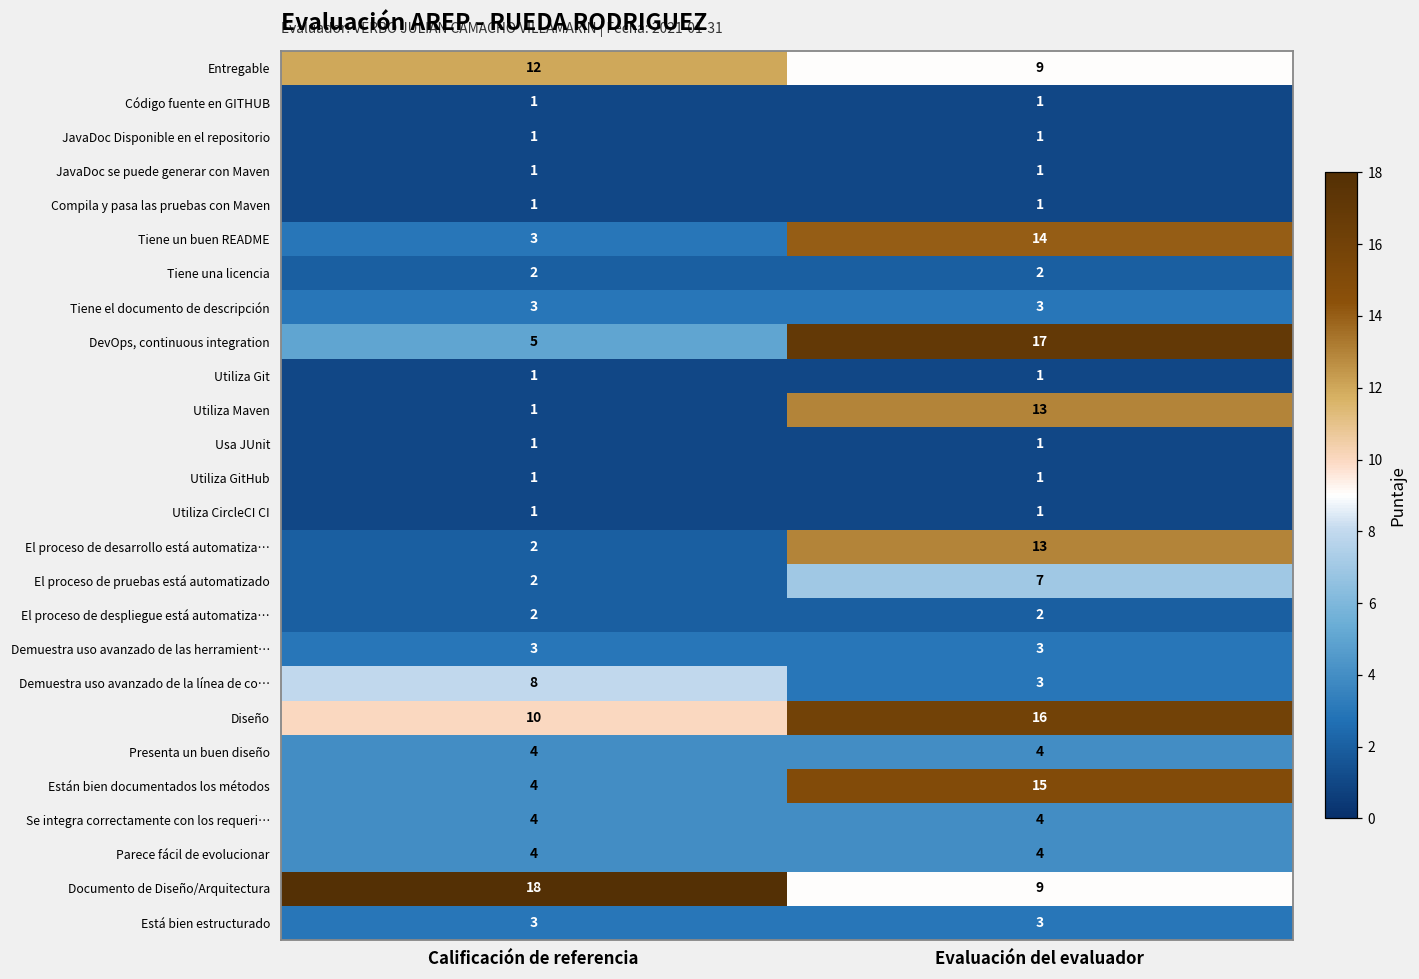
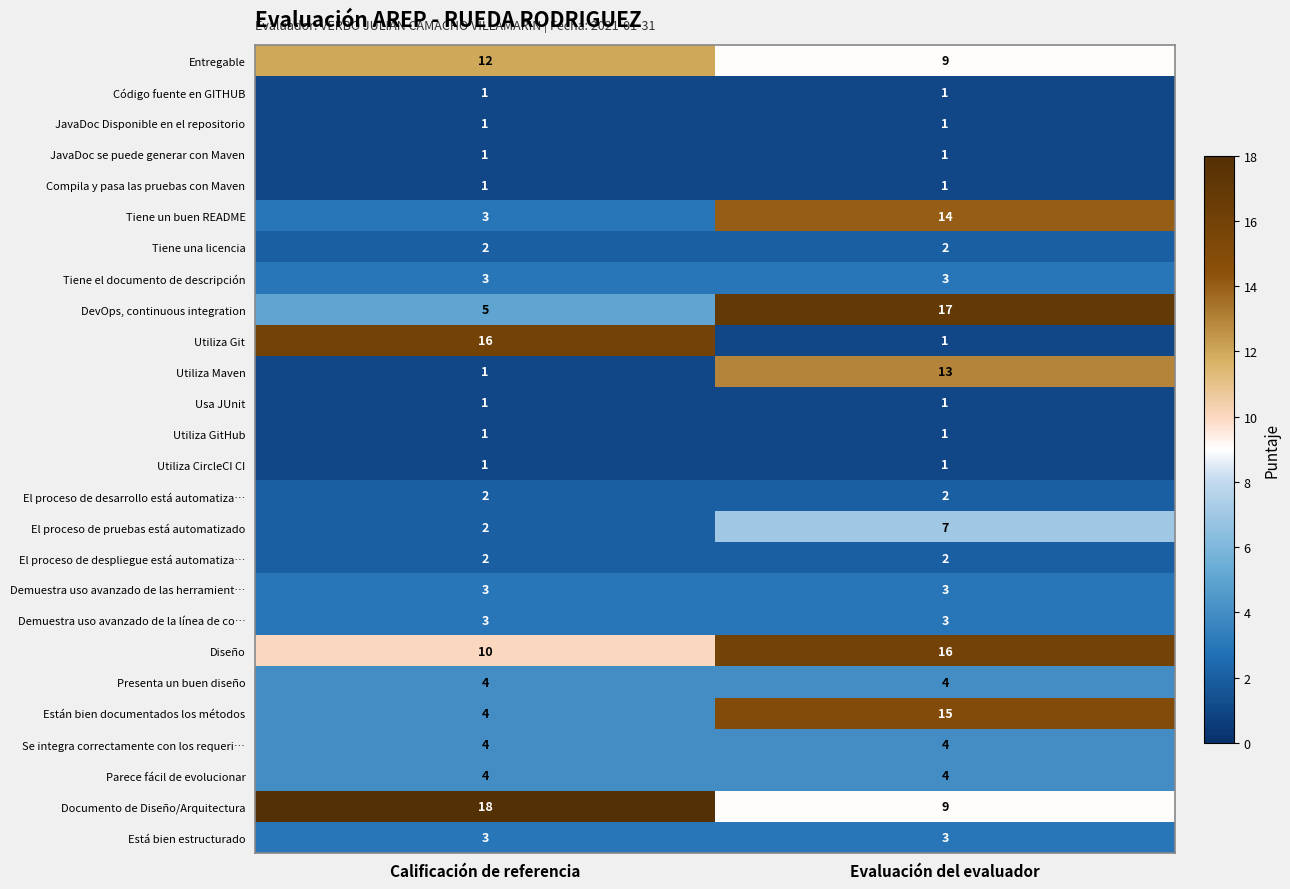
Utiliza Git, Calificación de referencia: 1 -> 16
El proceso de desarrollo está automatiza…, Evaluación del evaluador: 13 -> 2
Demuestra uso avanzado de la línea de co…, Calificación de referencia: 8 -> 3
